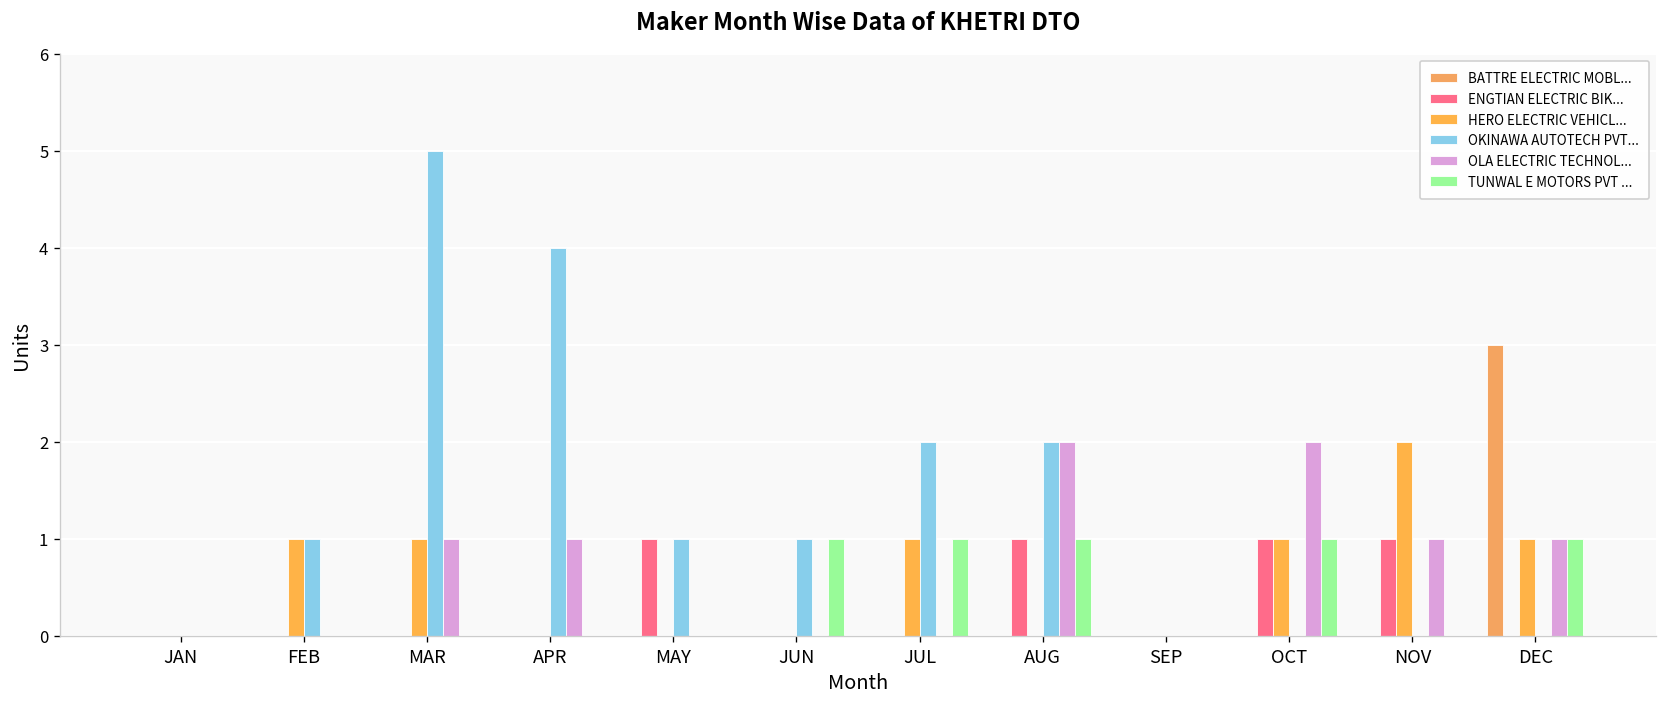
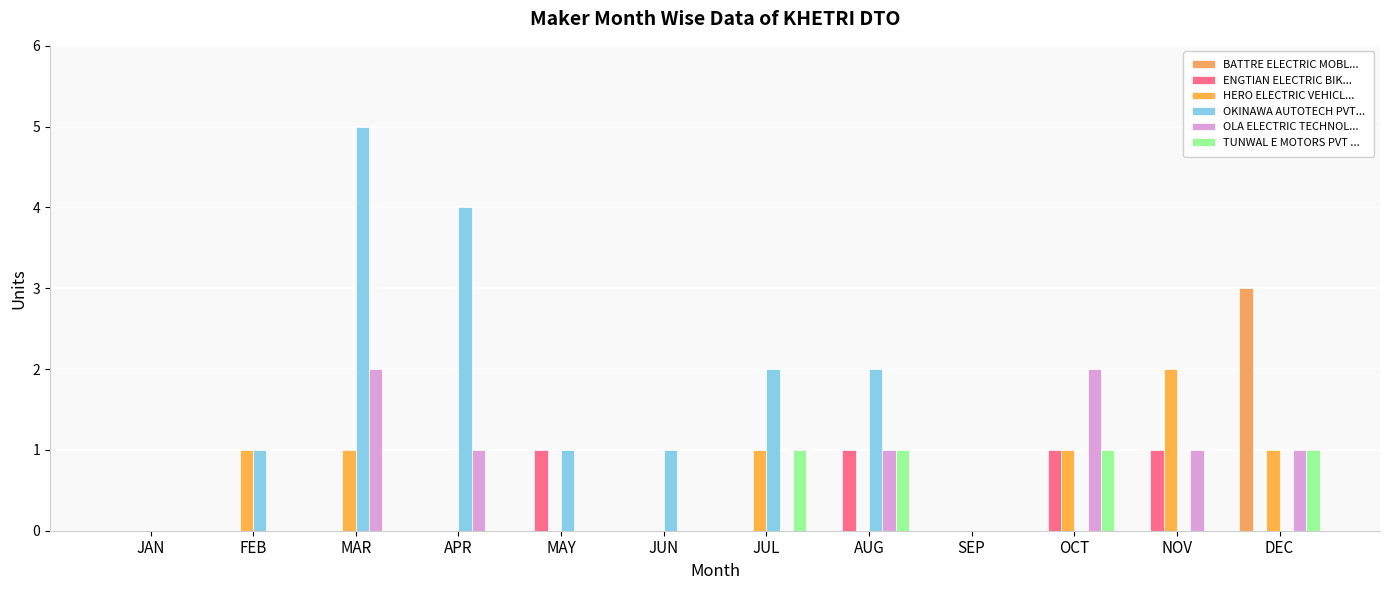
OLA ELECTRIC TECHNOL..., MAR: 1 -> 2
TUNWAL E MOTORS PVT ..., JUN: 1 -> 0
OLA ELECTRIC TECHNOL..., AUG: 2 -> 1
